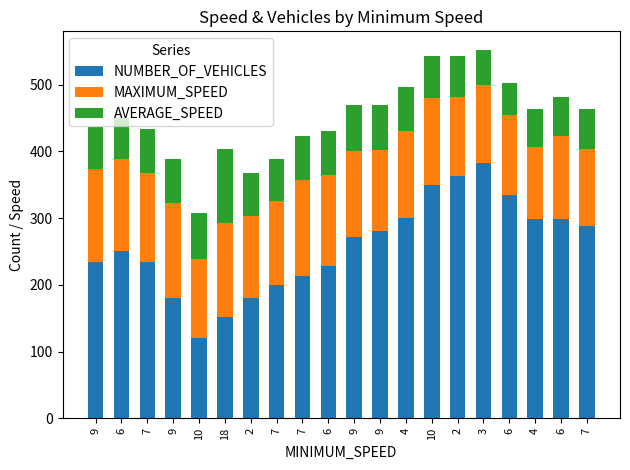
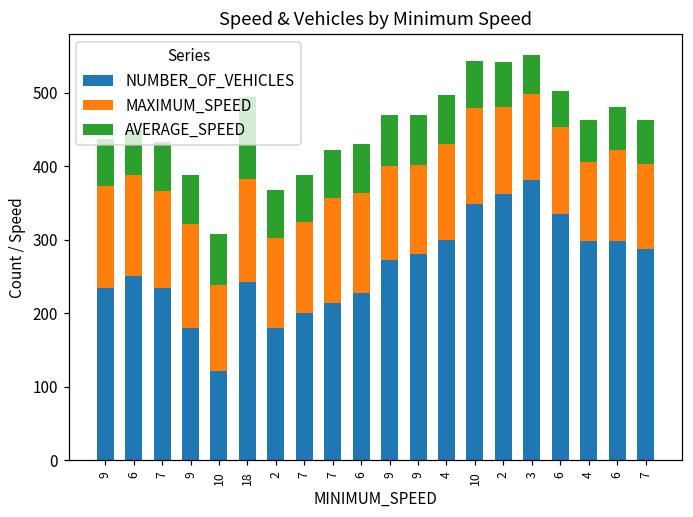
NUMBER_OF_VEHICLES, 18: 150 -> 240
